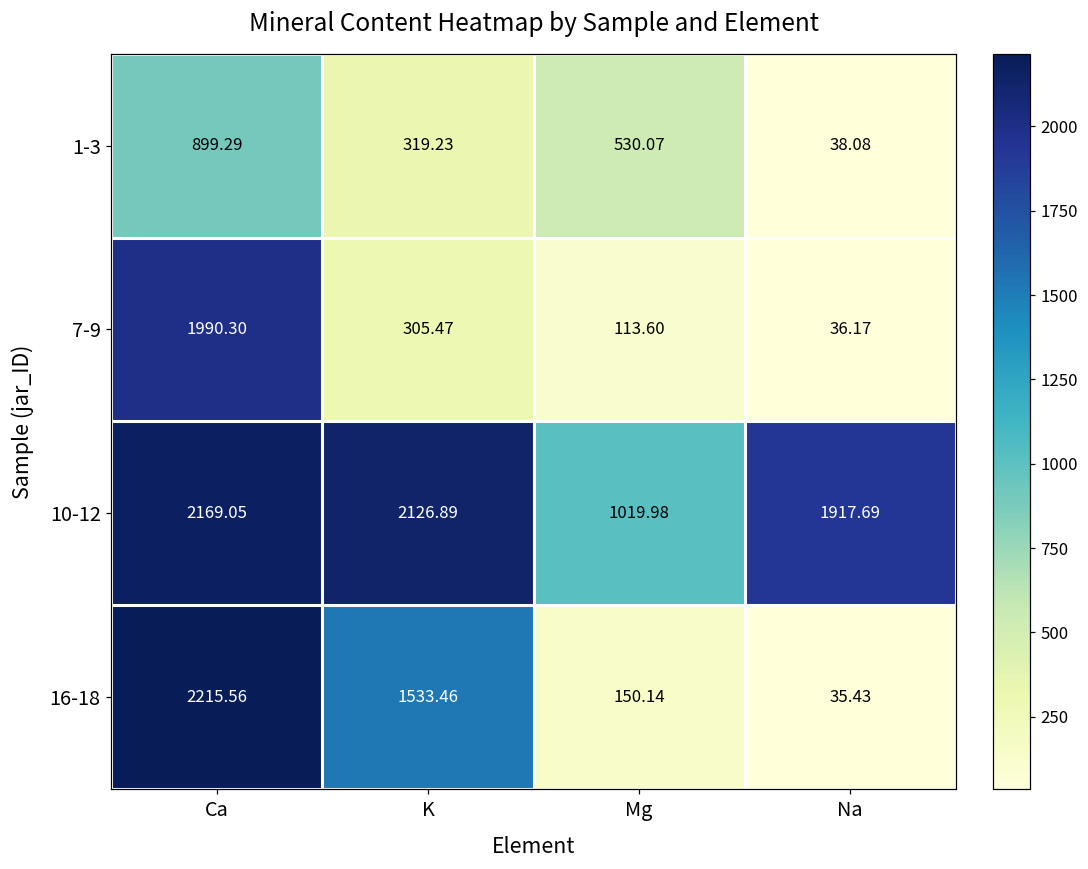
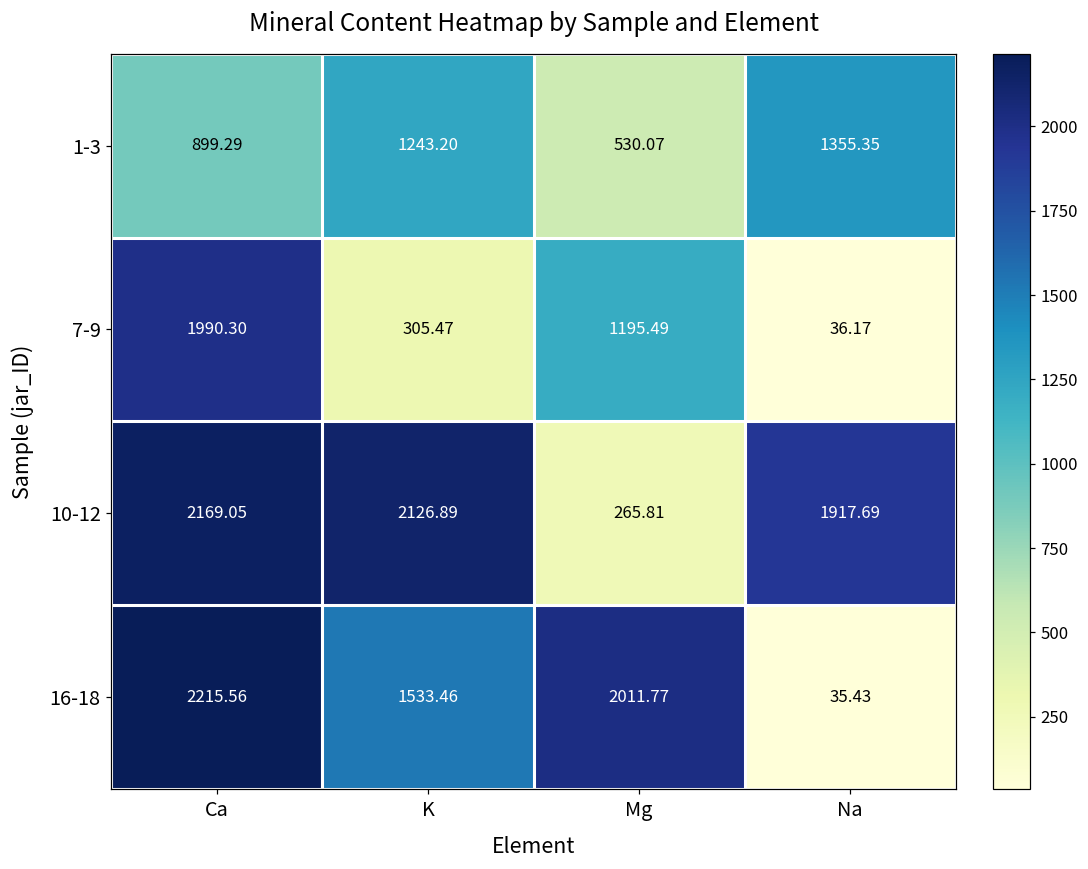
1-3, K: 319.23 -> 1243.20
1-3, Na: 38.08 -> 1355.35
7-9, Mg: 113.60 -> 1195.49
10-12, Mg: 1019.98 -> 265.81
16-18, Mg: 150.14 -> 2011.77
